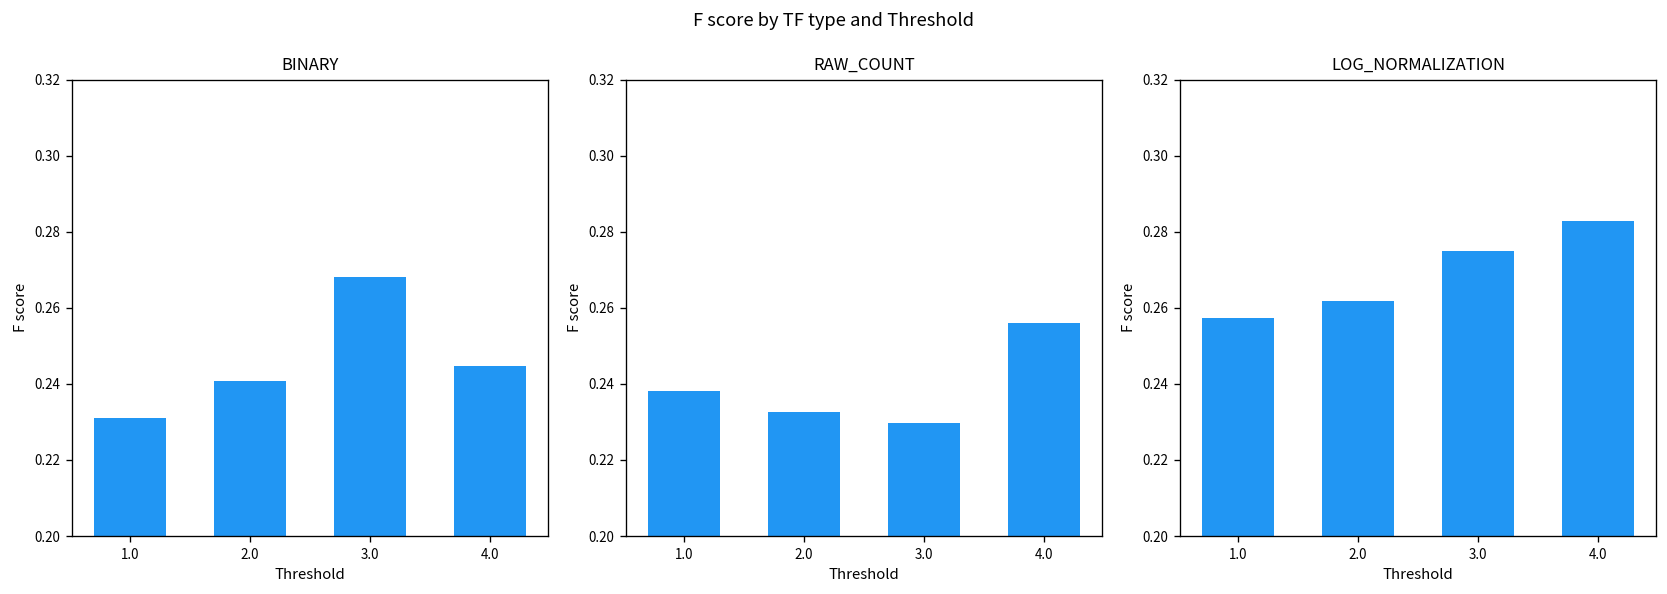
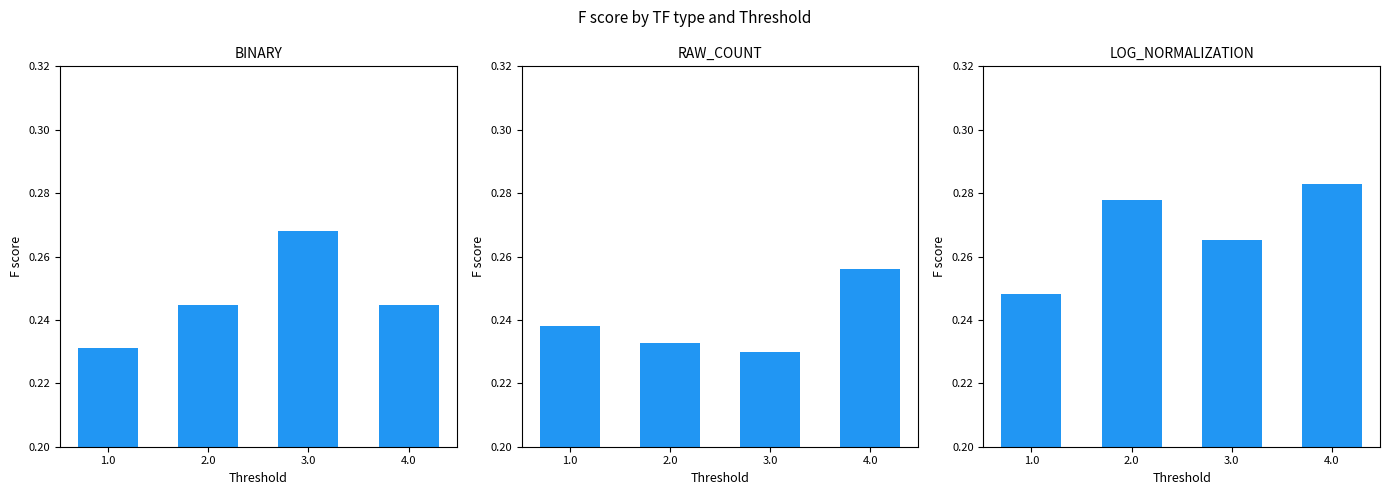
BINARY, 2.0: 0.241 -> 0.245
LOG_NORMALIZATION, 1.0: 0.257 -> 0.248
LOG_NORMALIZATION, 2.0: 0.262 -> 0.278
LOG_NORMALIZATION, 3.0: 0.275 -> 0.265
